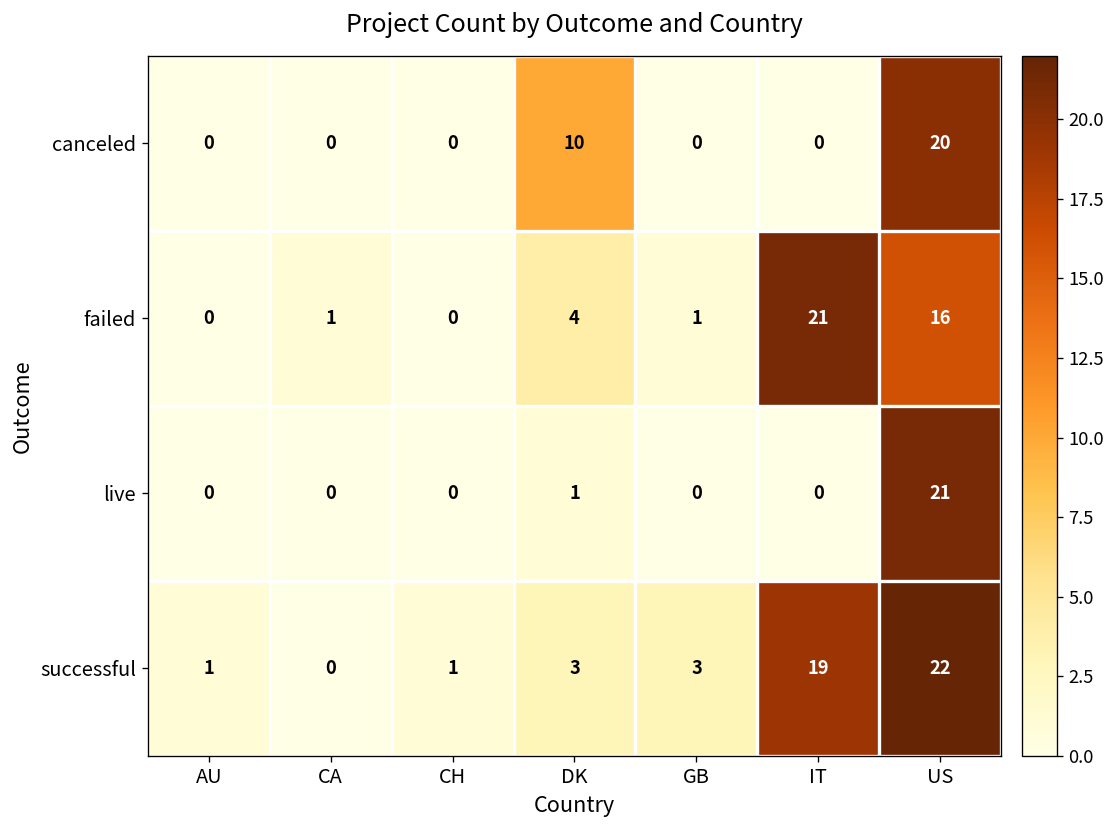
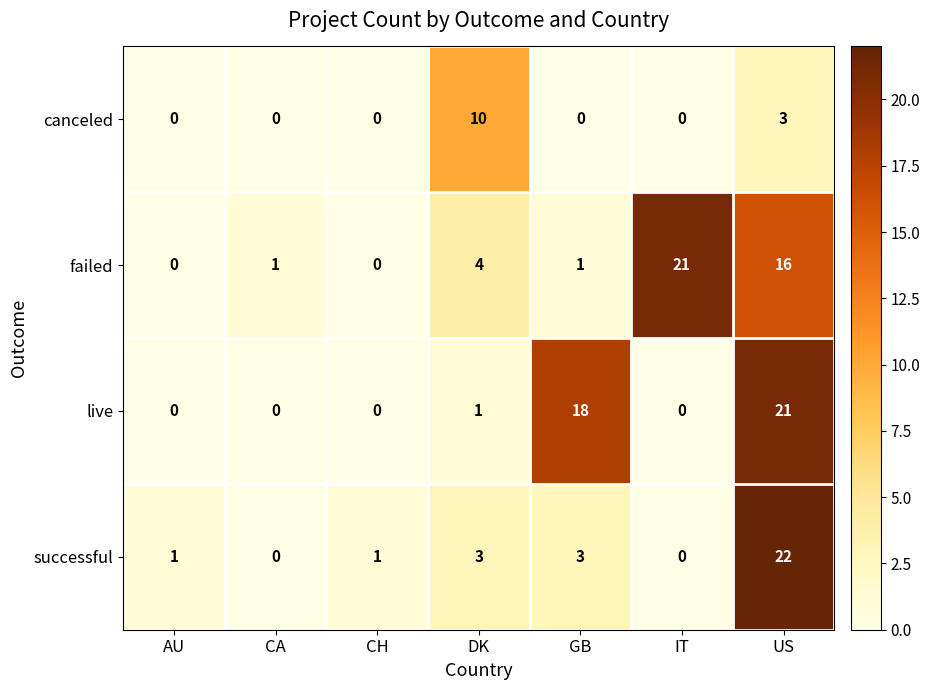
canceled, US: 20 -> 3
live, GB: 0 -> 18
successful, IT: 19 -> 0
